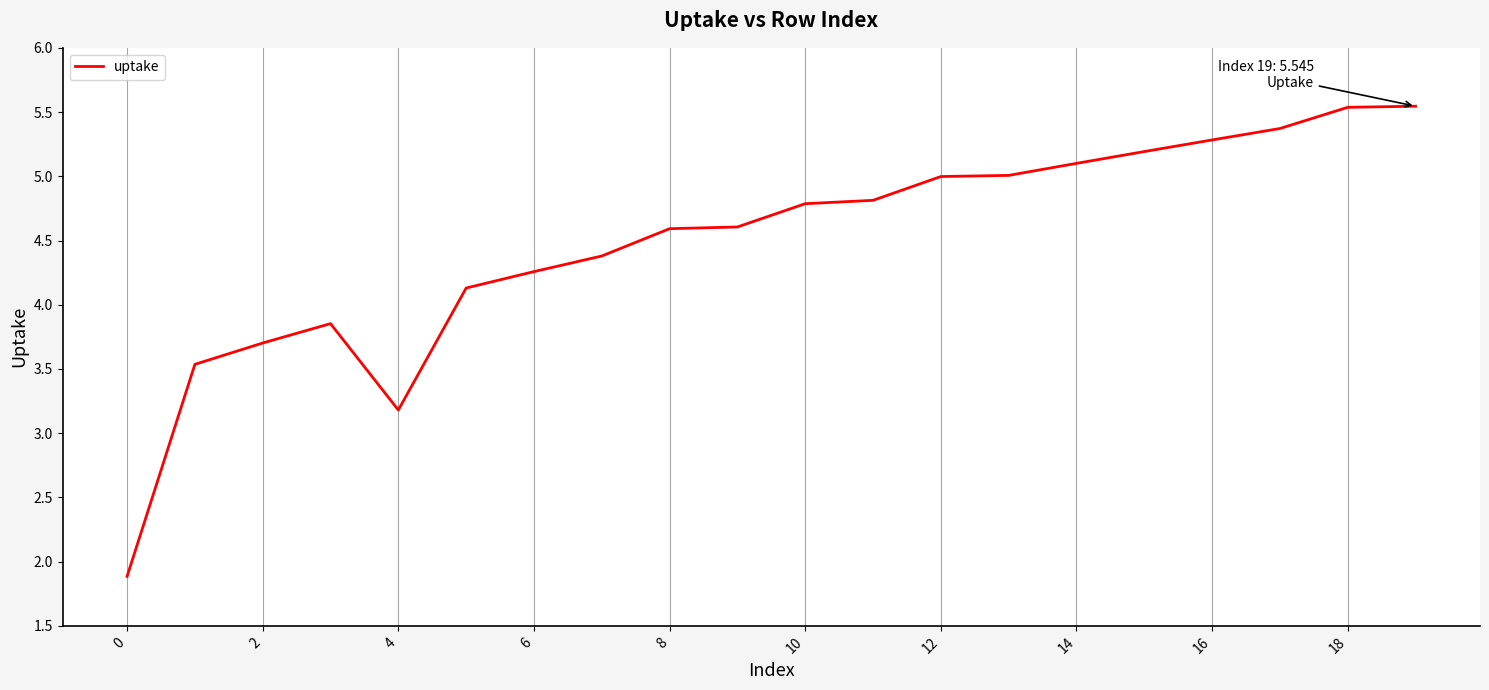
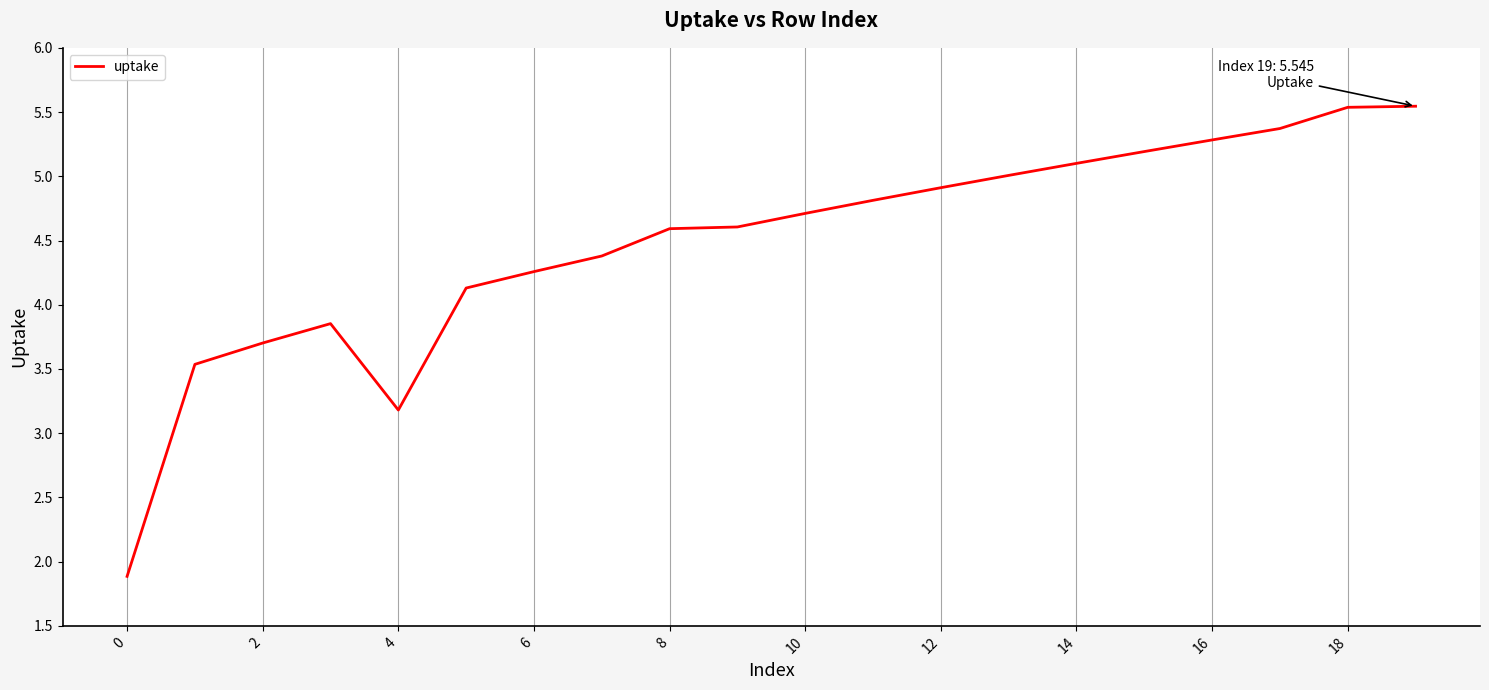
10: 4.79 -> 4.71
12: 5.00 -> 4.91
